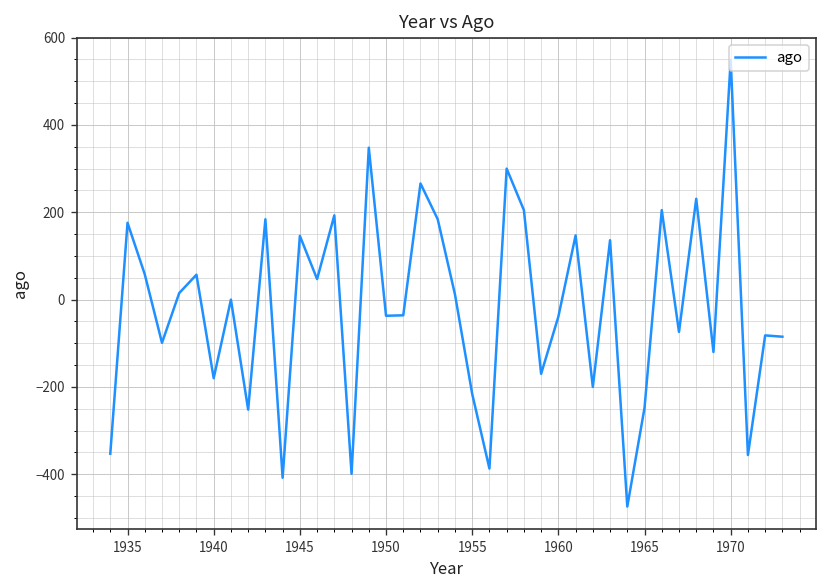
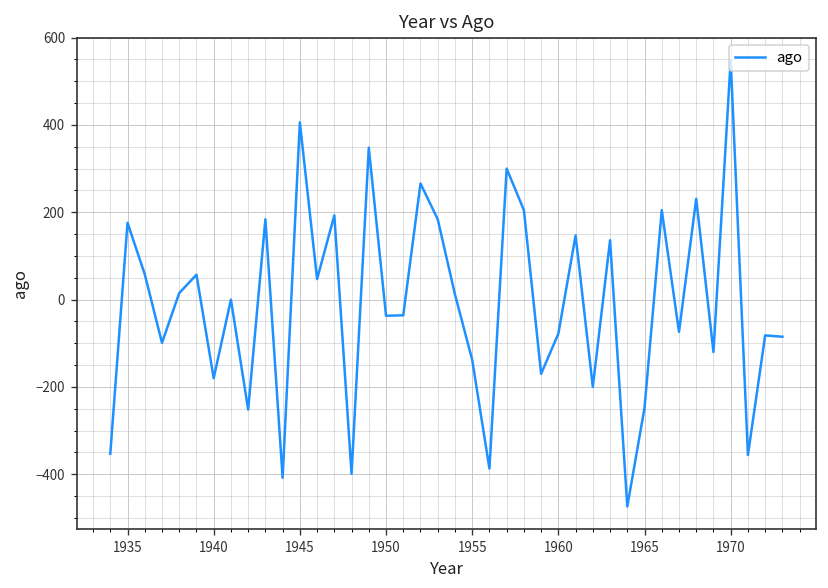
1945: 150 -> 410
1955: -220 -> -140
1960: -40 -> -80
